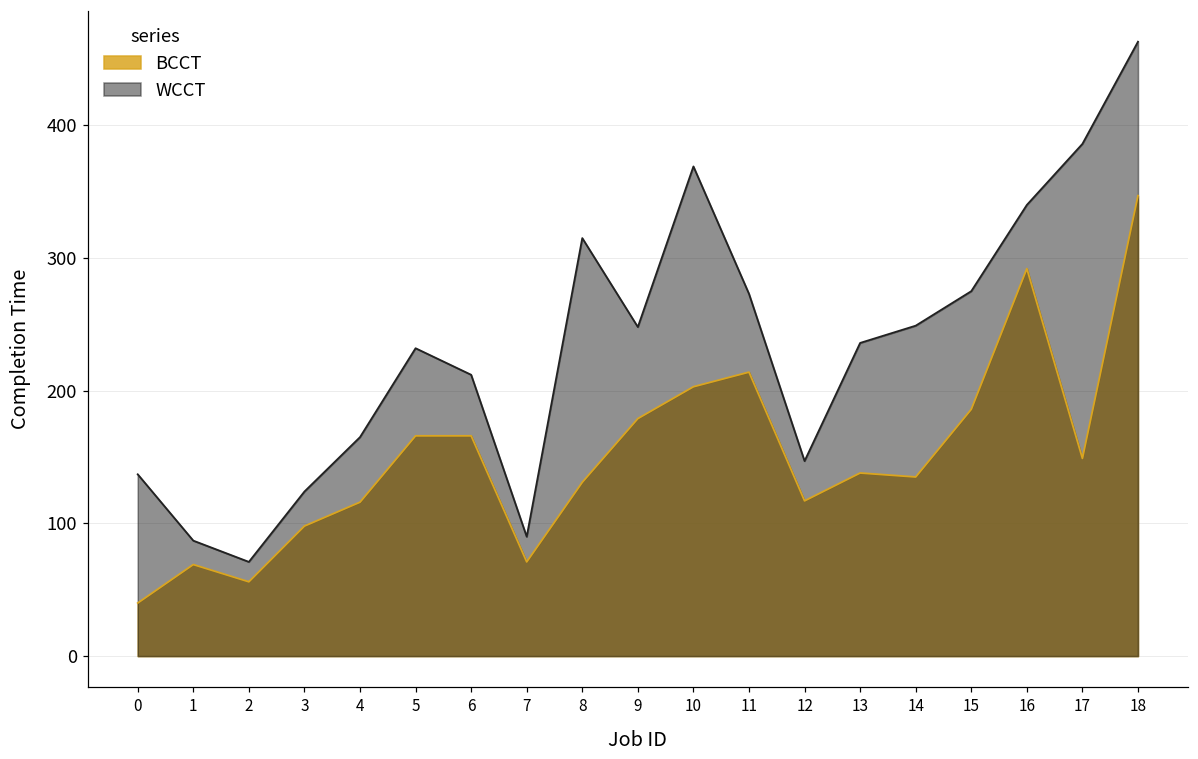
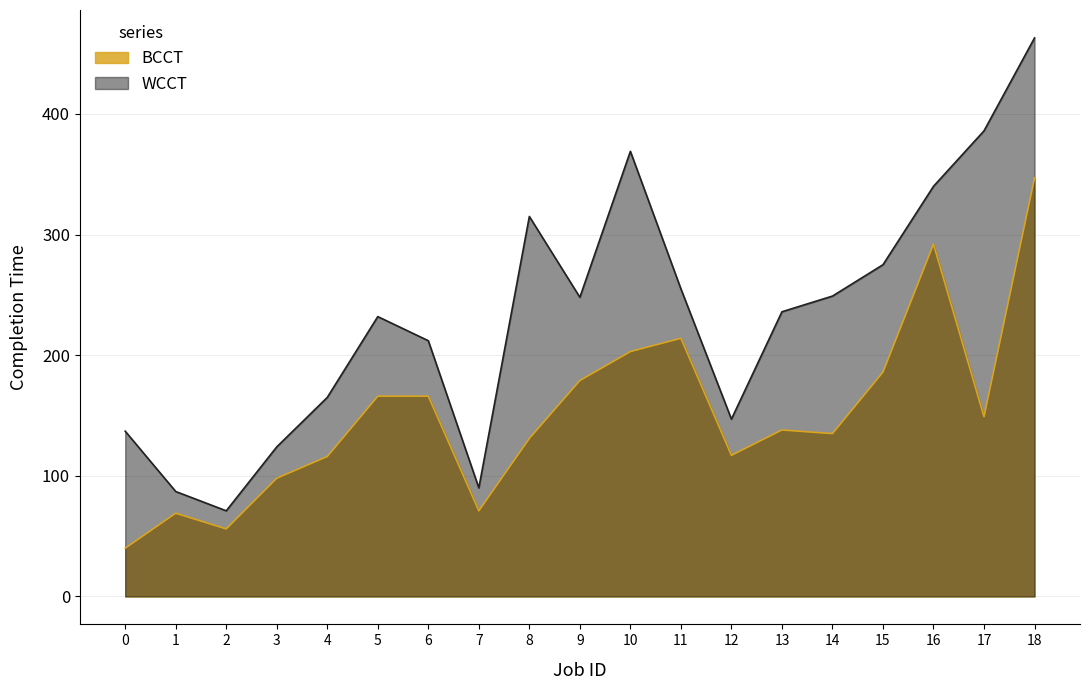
WCCT, 11: 273 -> 255
